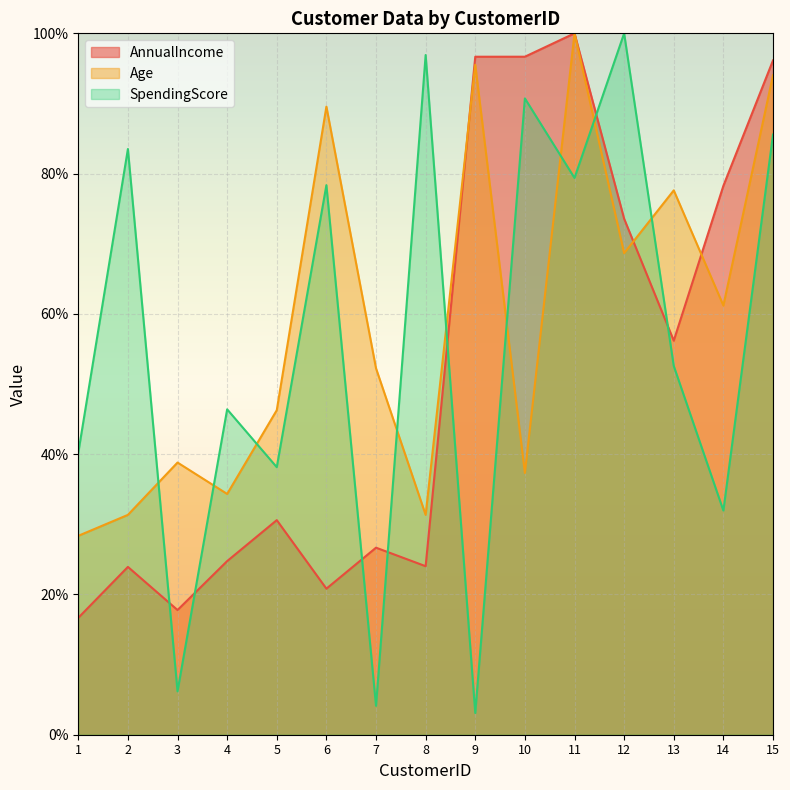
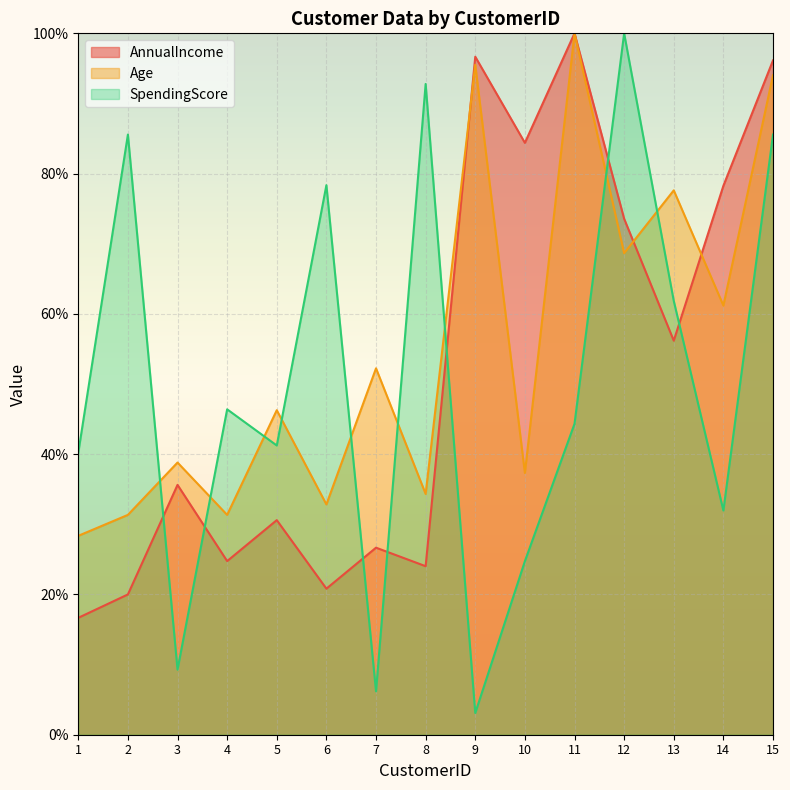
AnnualIncome, 2: 24% -> 20%
SpendingScore, 2: 84% -> 86%
AnnualIncome, 3: 18% -> 36%
SpendingScore, 3: 6% -> 9%
Age, 4: 34% -> 31%
SpendingScore, 5: 38% -> 41%
Age, 6: 90% -> 33%
SpendingScore, 7: 4% -> 6%
Age, 8: 31% -> 34%
SpendingScore, 8: 97% -> 93%
AnnualIncome, 10: 97% -> 84%
SpendingScore, 10: 91% -> 25%
SpendingScore, 11: 79% -> 44%
SpendingScore, 13: 53% -> 62%
